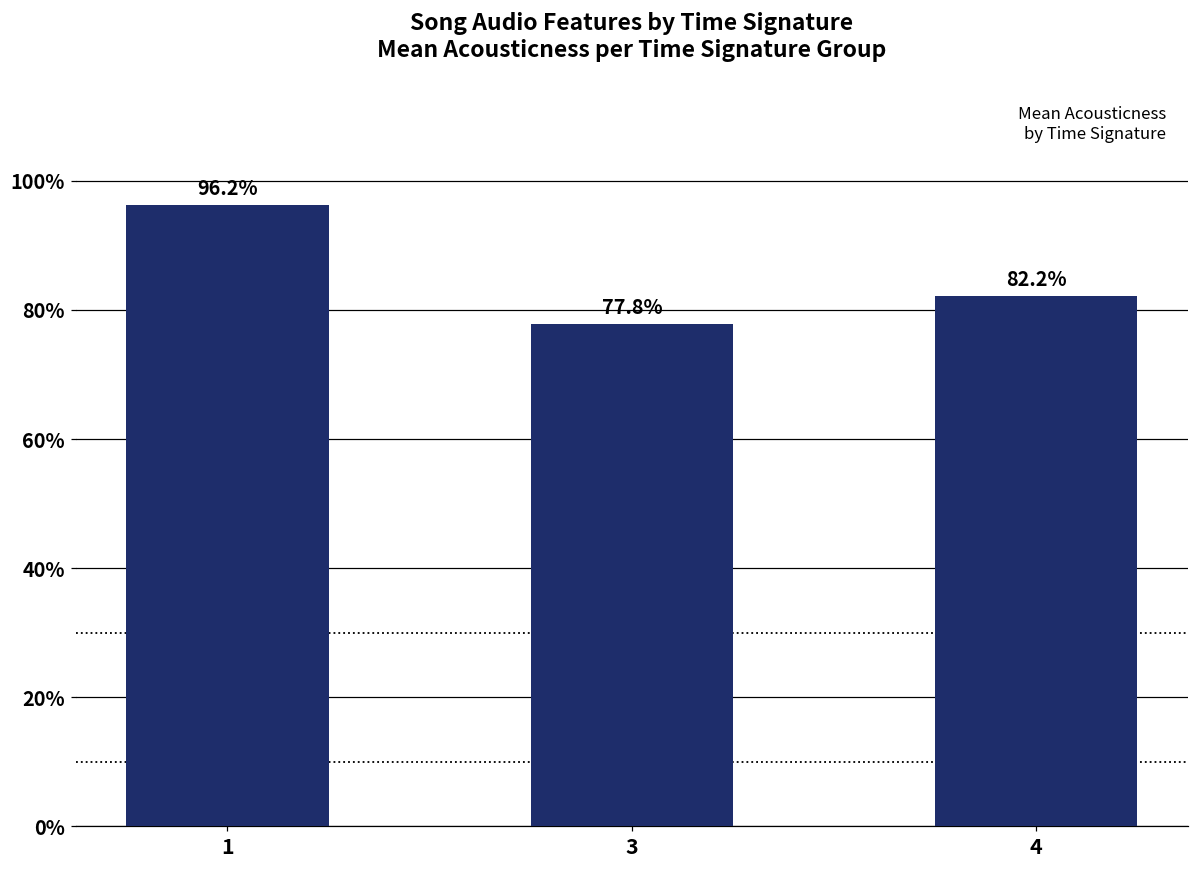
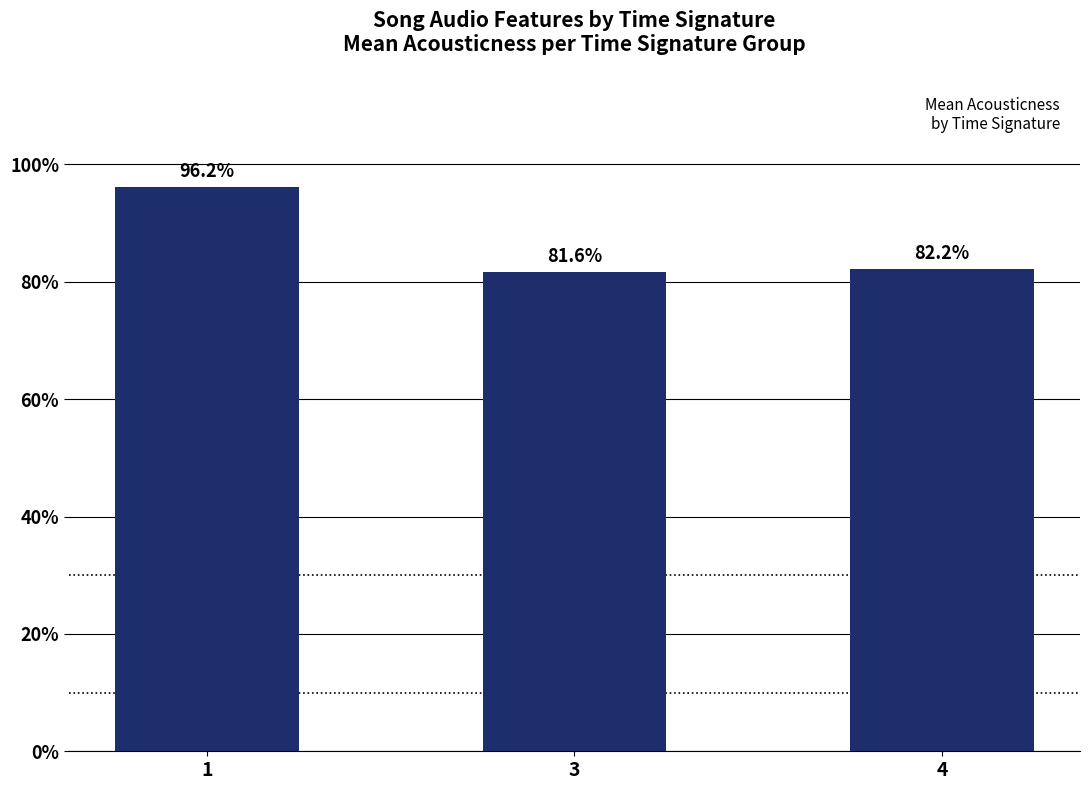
3: 77.8% -> 81.6%
